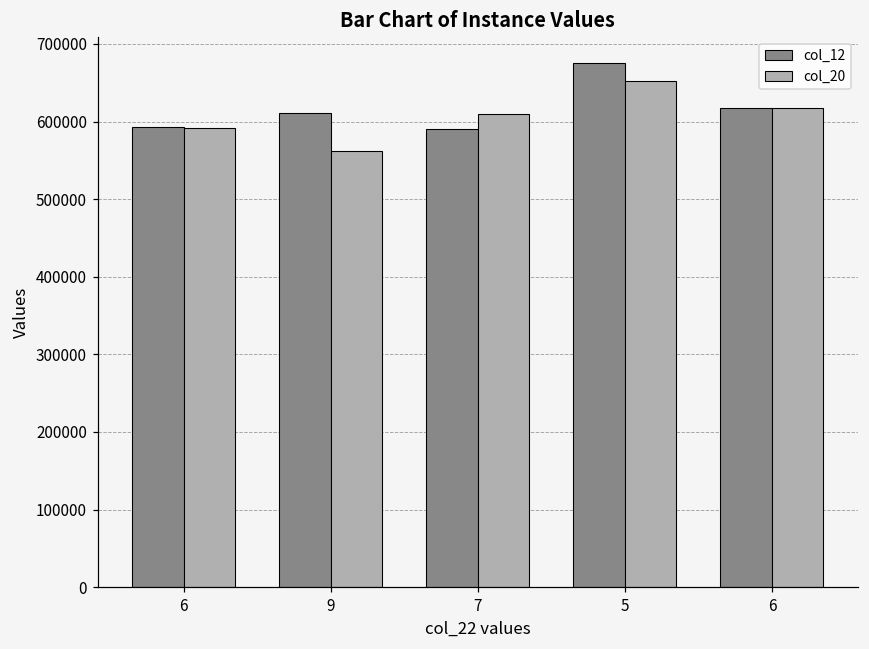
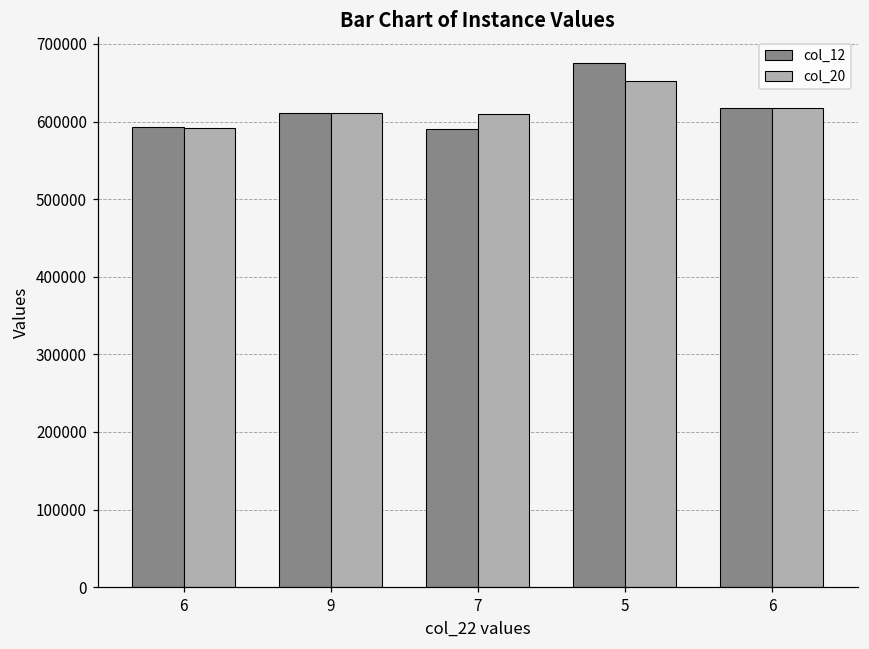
col_20, 9: 560000 -> 610000
